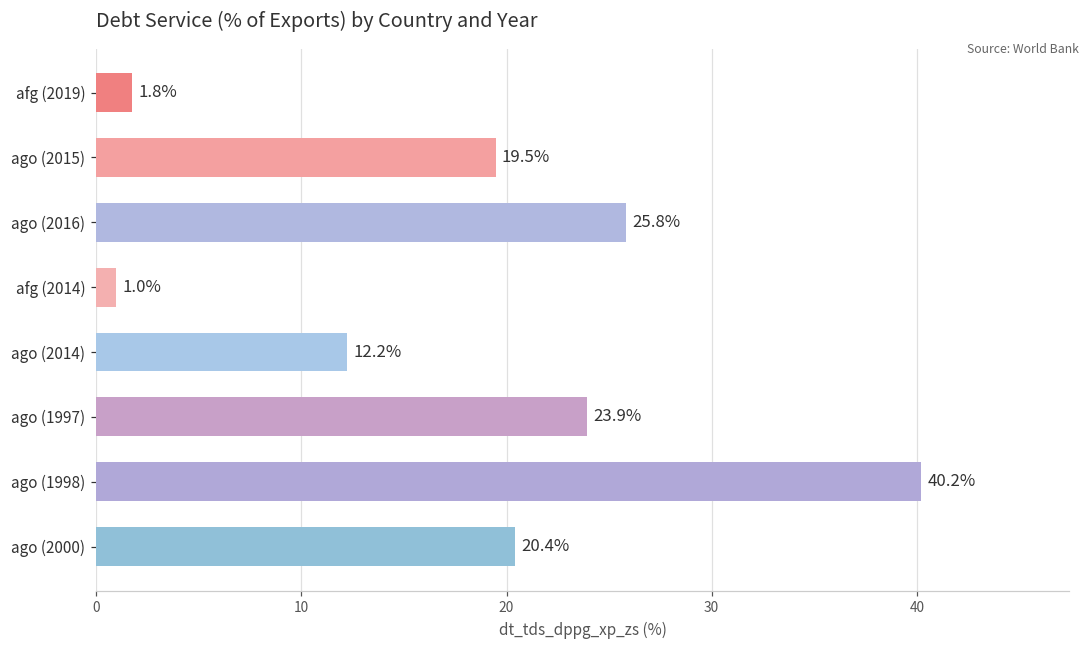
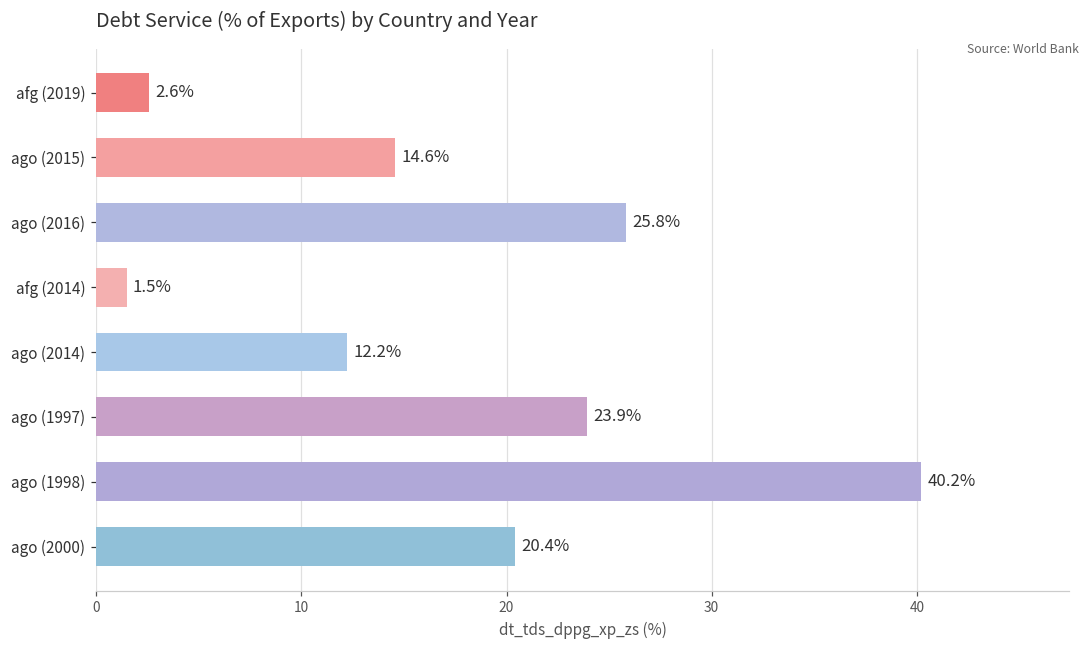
afg (2019): 1.8% -> 2.6%
ago (2015): 19.5% -> 14.6%
afg (2014): 1.0% -> 1.5%
